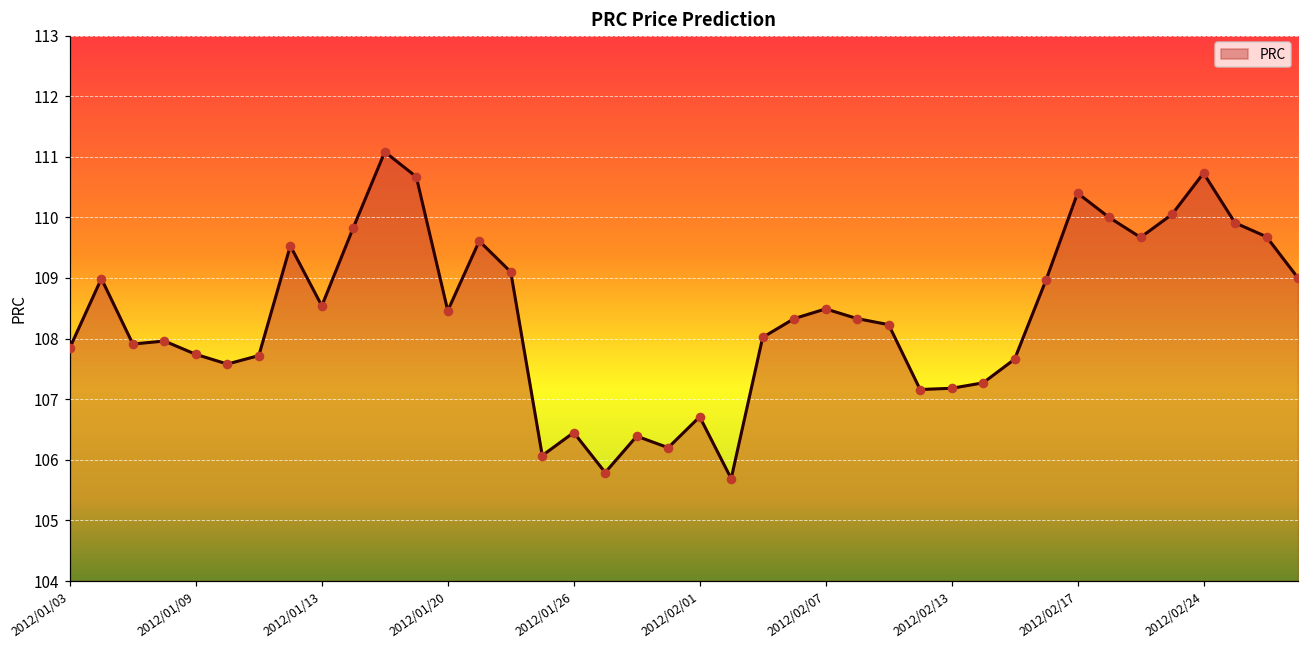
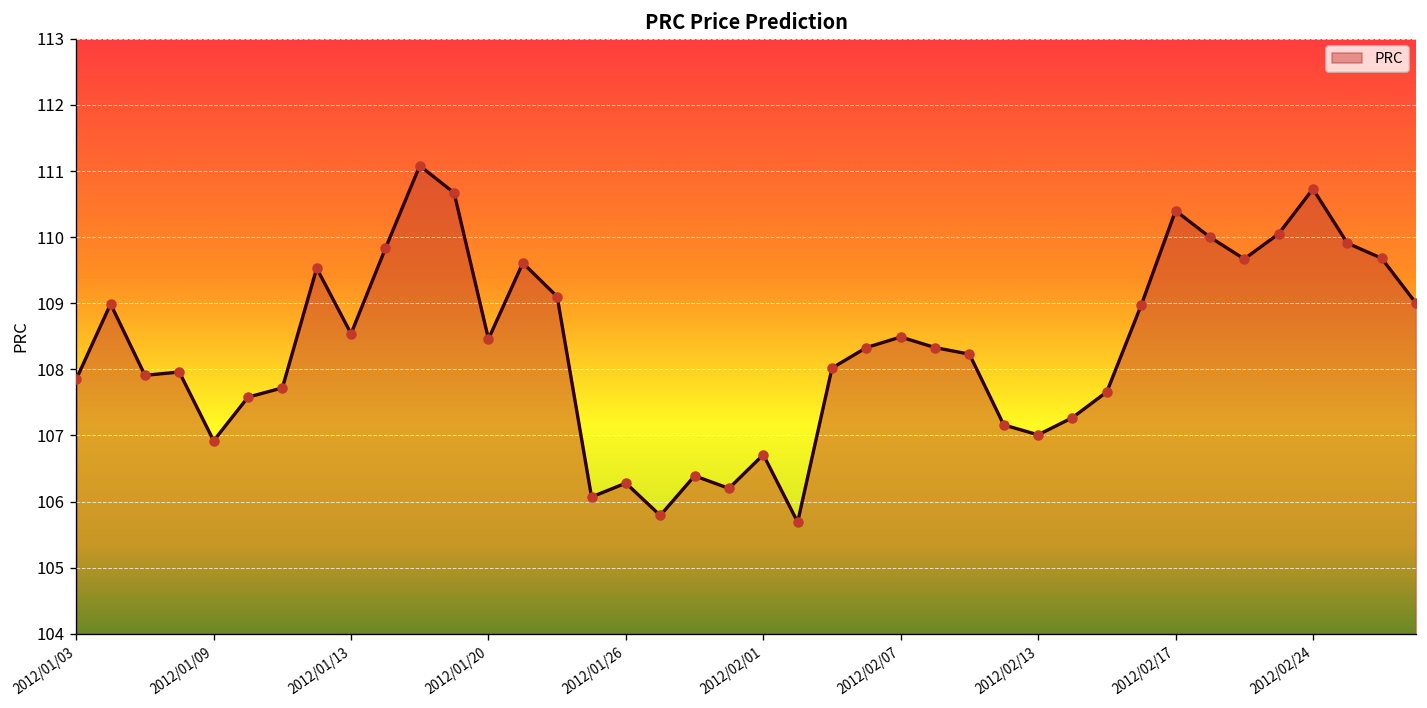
2012/01/09: 107.7 -> 106.9
2012/01/26: 106.5 -> 106.3
2012/02/13: 107.2 -> 107.0
